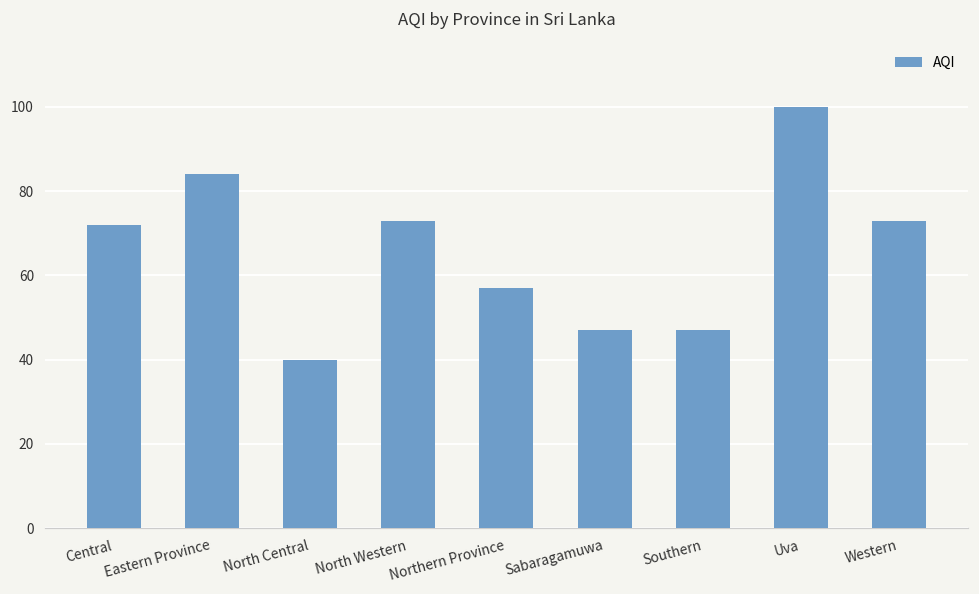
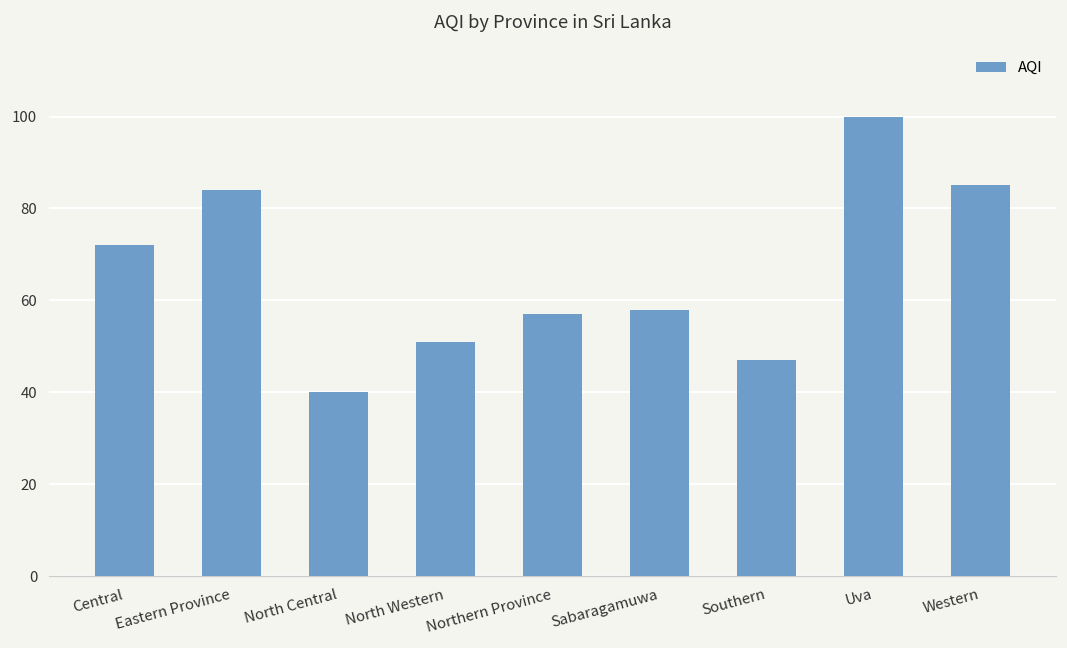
North Western: 73 -> 51
Sabaragamuwa: 47 -> 58
Western: 73 -> 85
